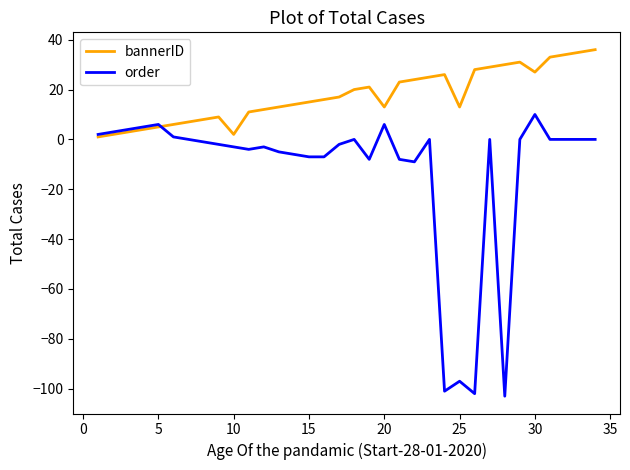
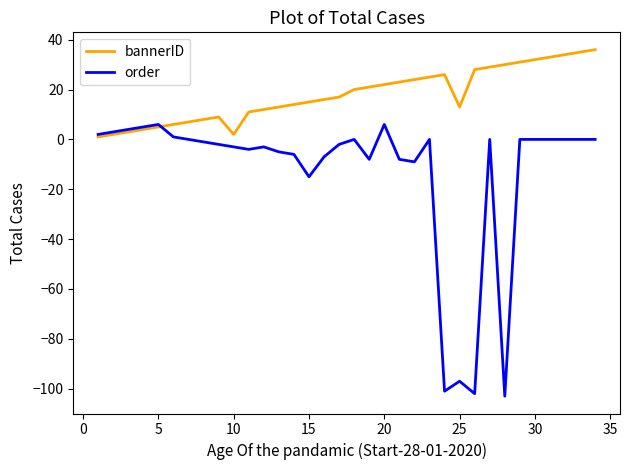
order, 15: -7 -> -15
bannerID, 20: 13 -> 22
bannerID, 30: 27 -> 32
order, 30: 10 -> 0
